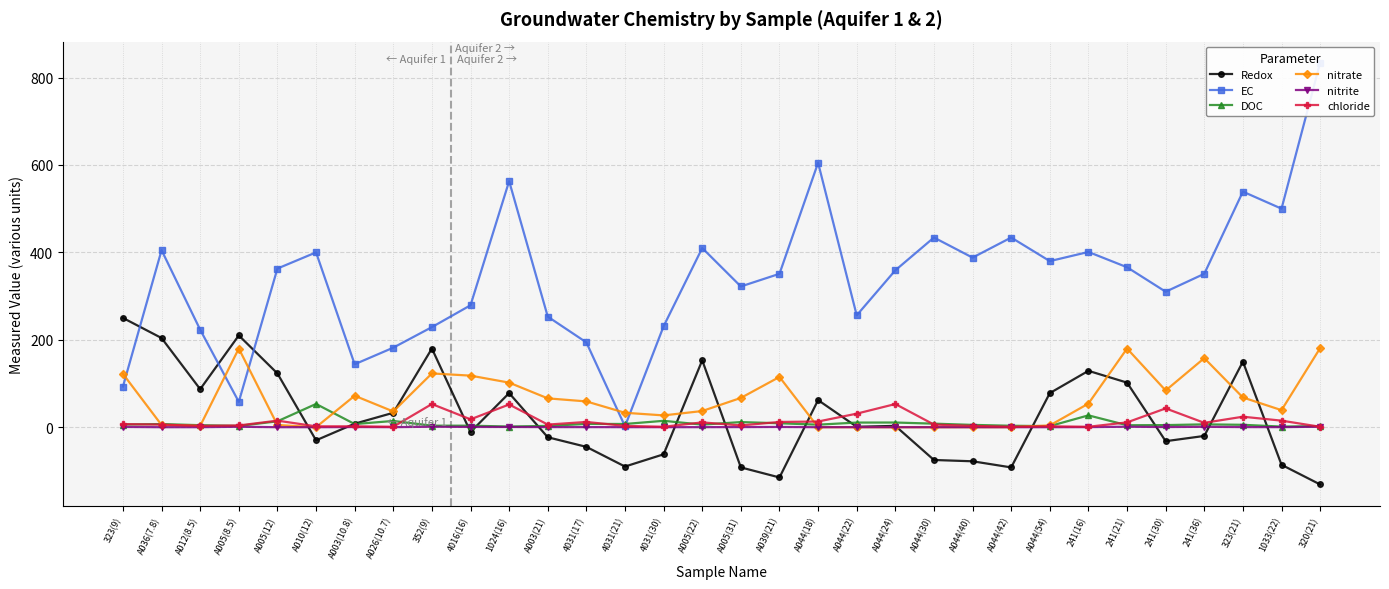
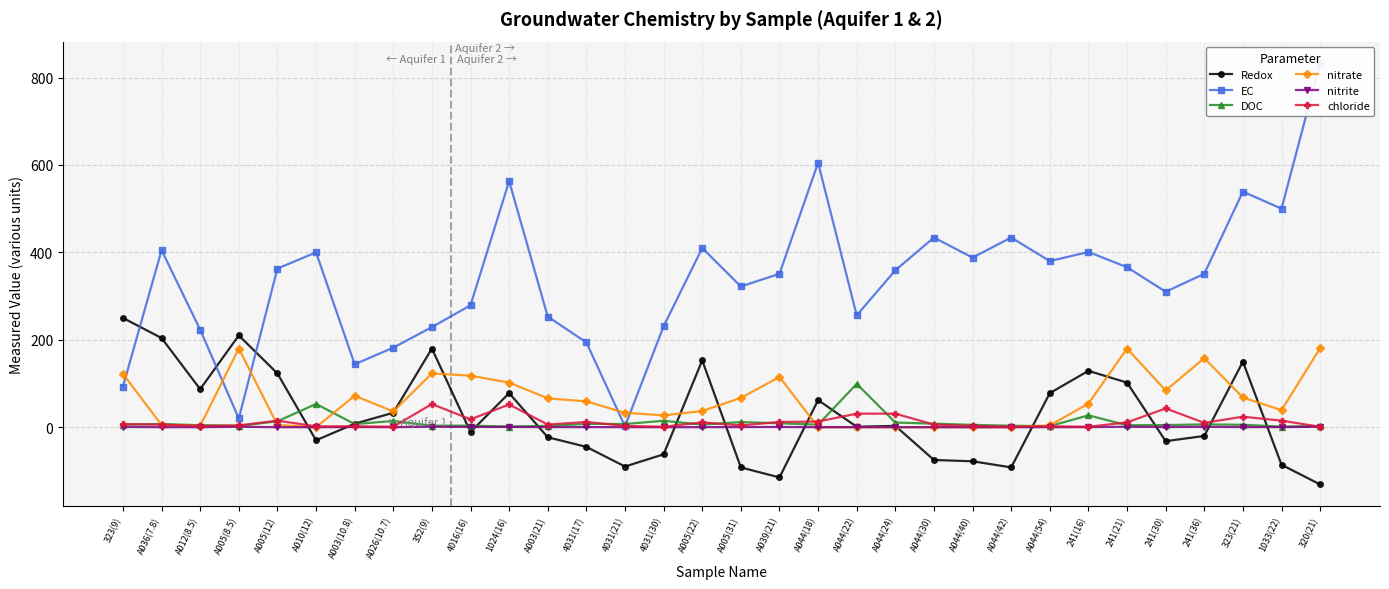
EC, A005(8.5): 60 -> 20
DOC, A044(22): 10 -> 100
chloride, A044(24): 50 -> 30
